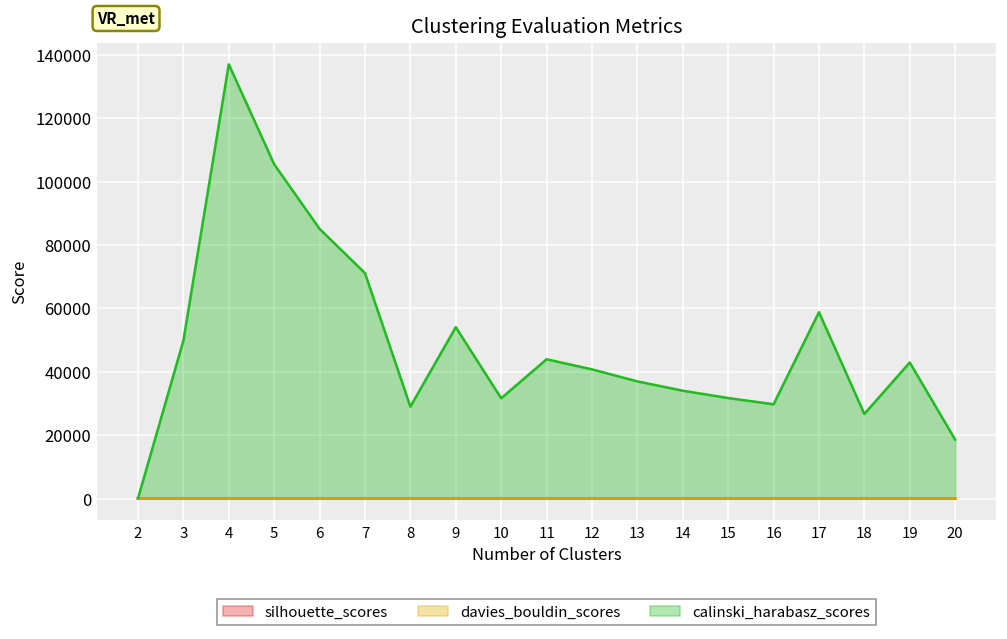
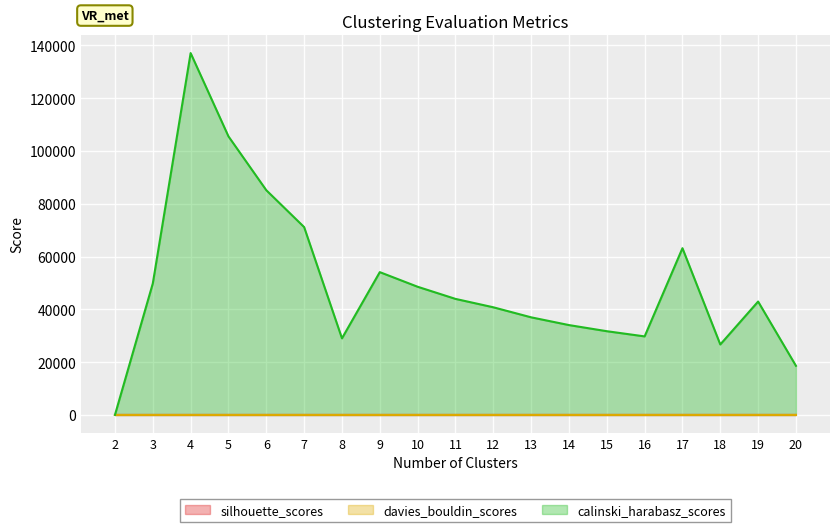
calinski_harabasz_scores, 10: 32000 -> 49000
calinski_harabasz_scores, 17: 59000 -> 63000
